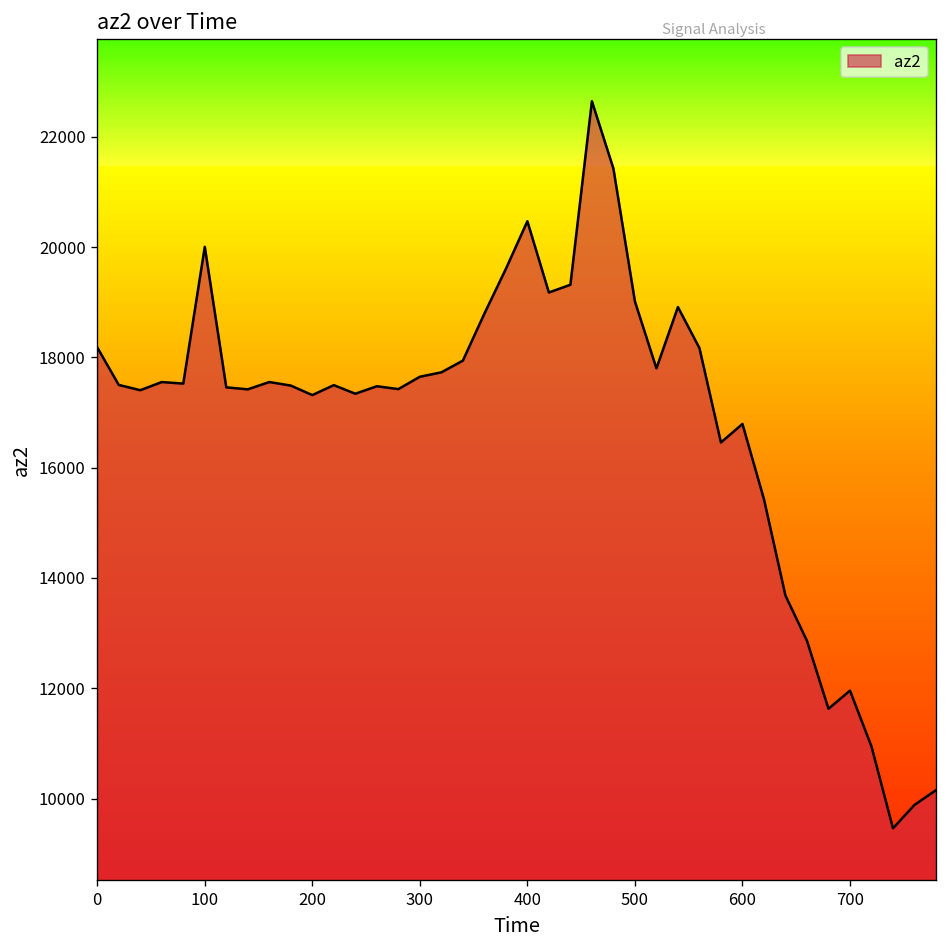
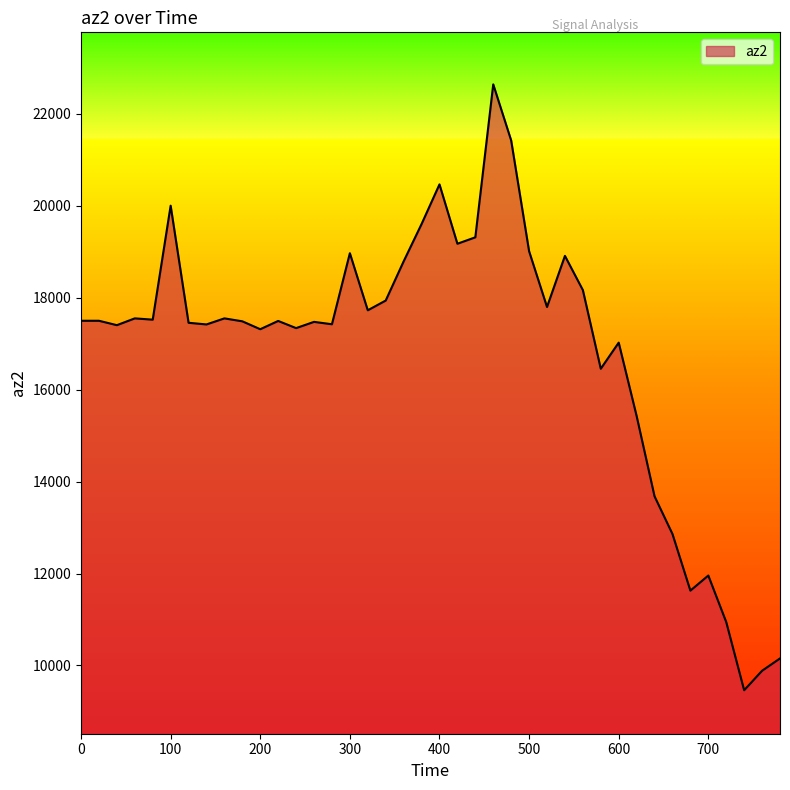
0: 18200 -> 17500
300: 17600 -> 19000
600: 16800 -> 17000
